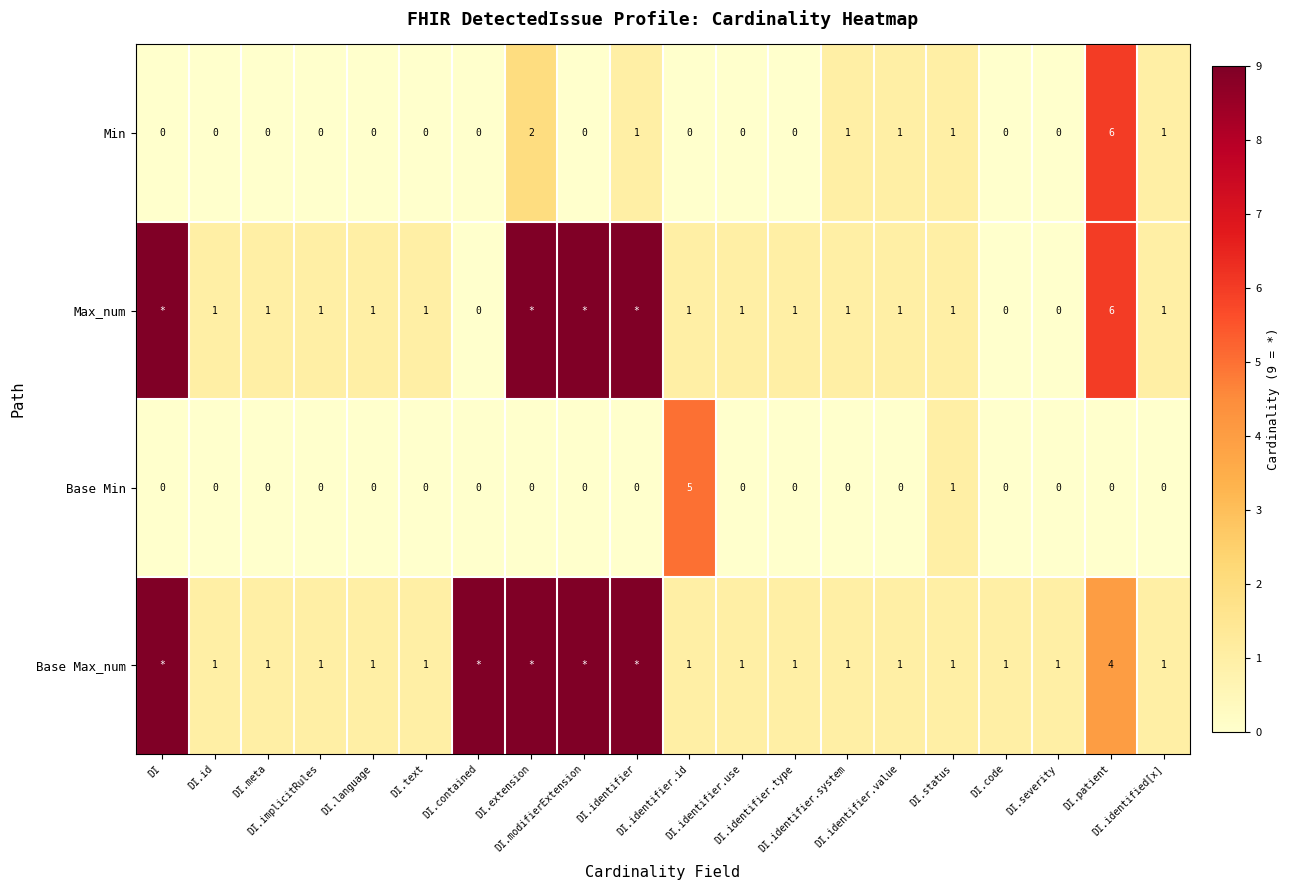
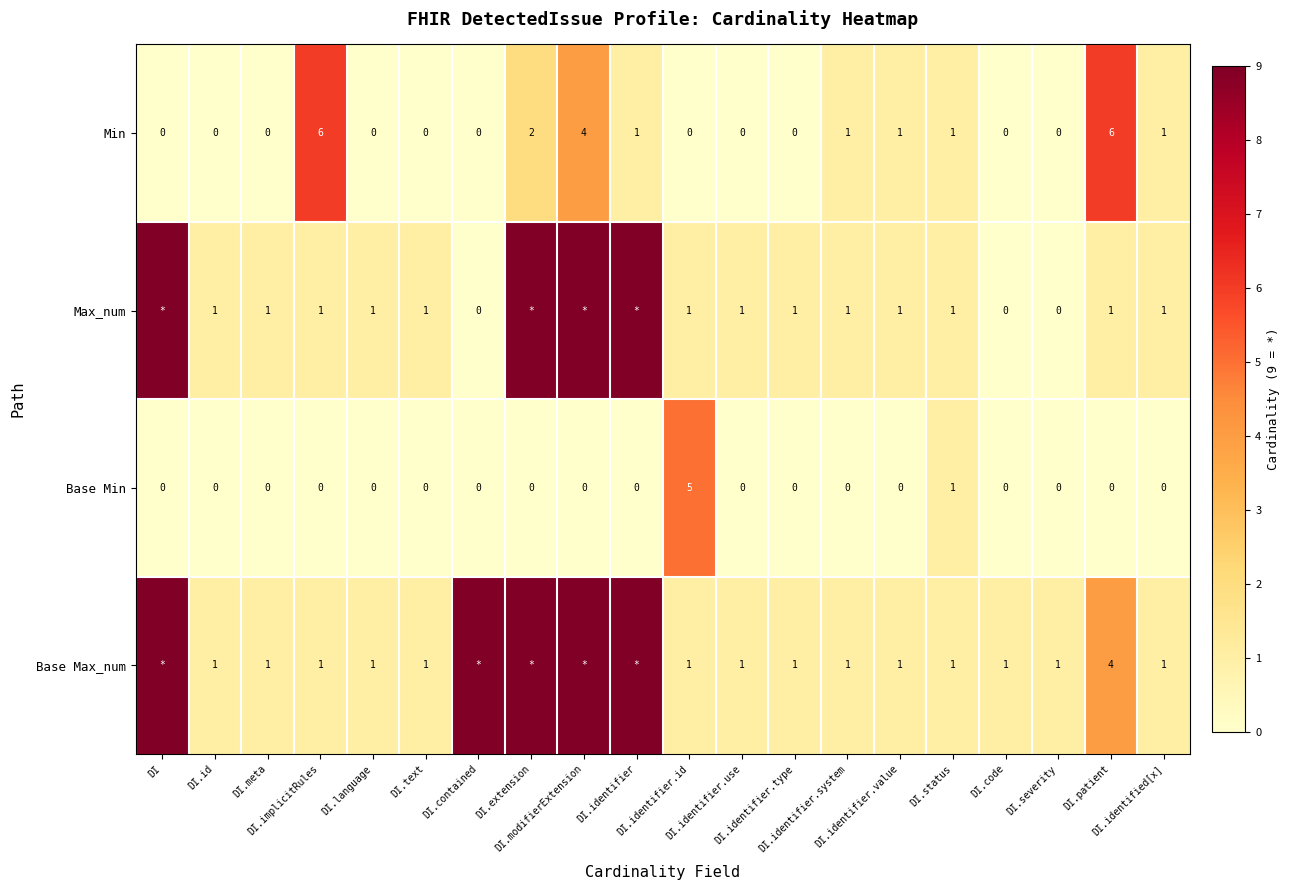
Min, DI.implicitRules: 0 -> 6
Min, DI.modifierExtension: 0 -> 4
Max_num, DI.patient: 6 -> 1
